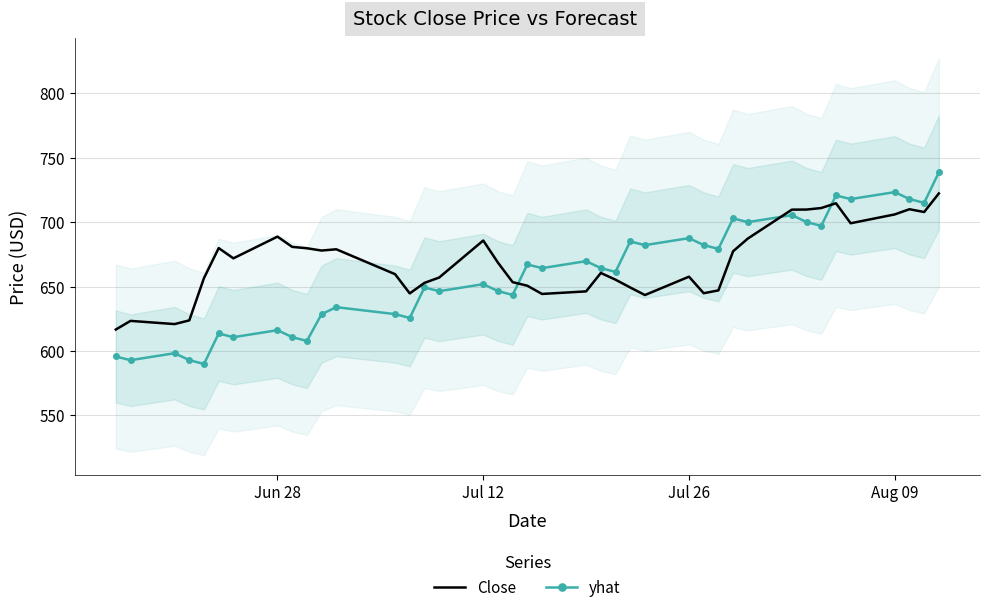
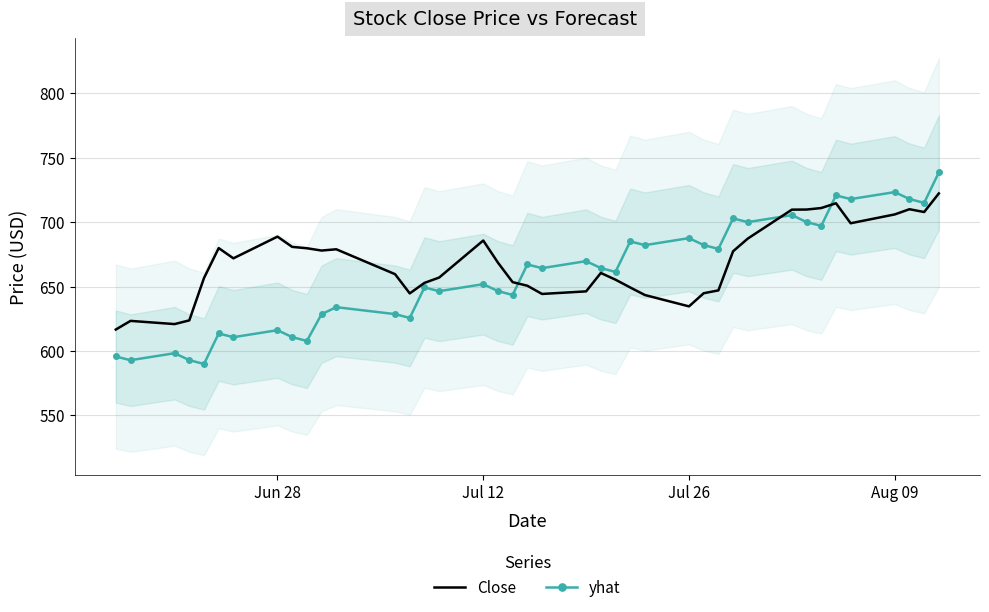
Close, Jul 26: 658 -> 635
